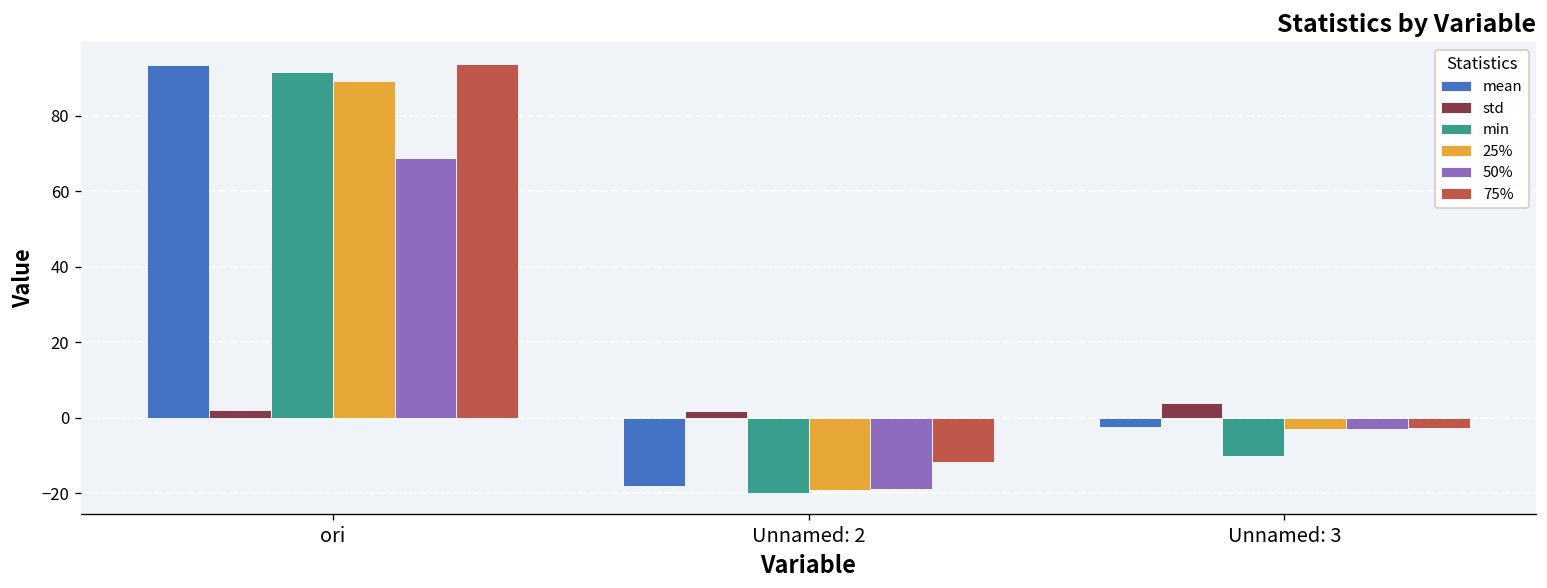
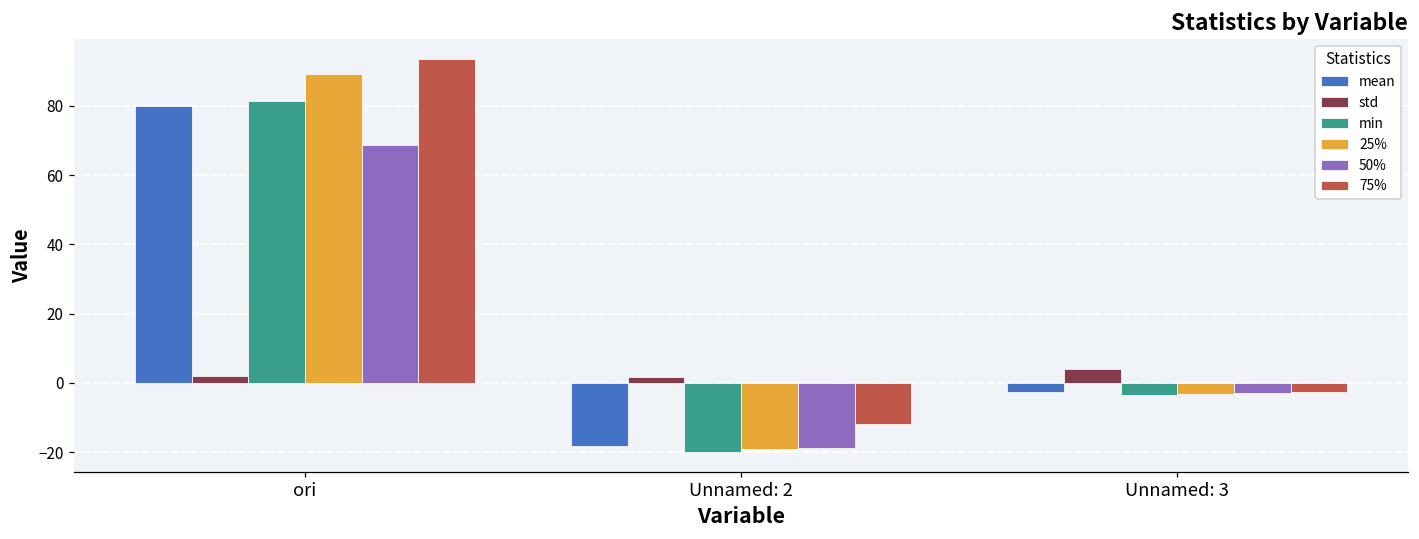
mean, ori: 93 -> 80
min, ori: 92 -> 81
min, Unnamed: 3: -10 -> -3
